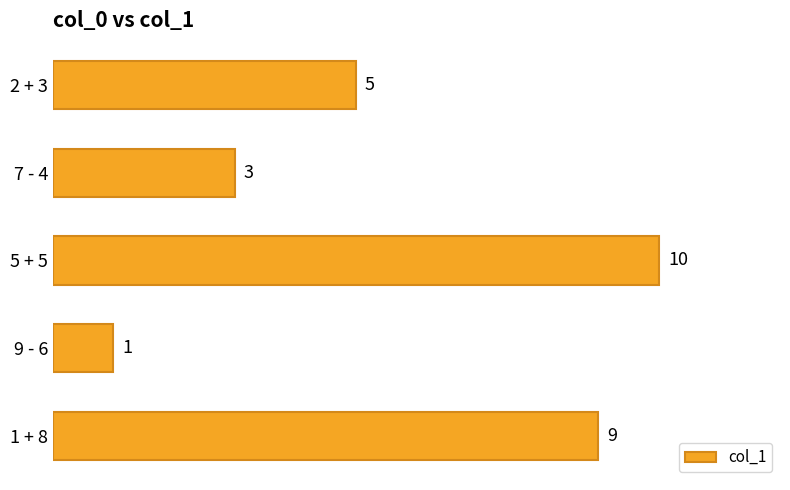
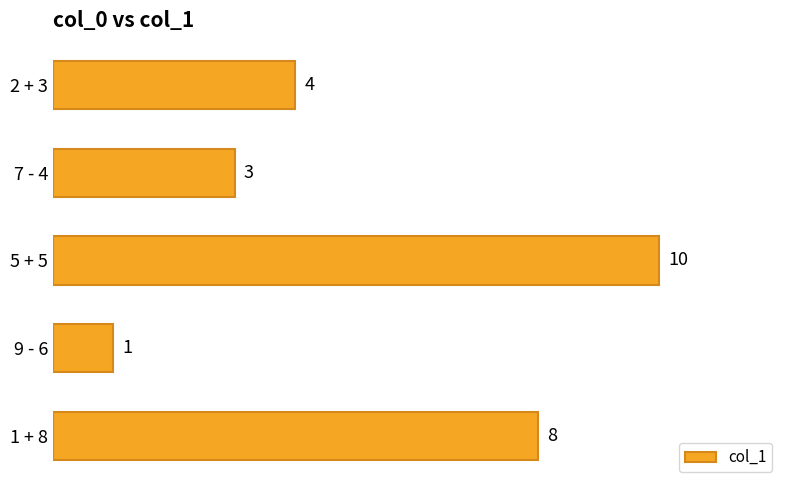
2 + 3: 5 -> 4
1 + 8: 9 -> 8
